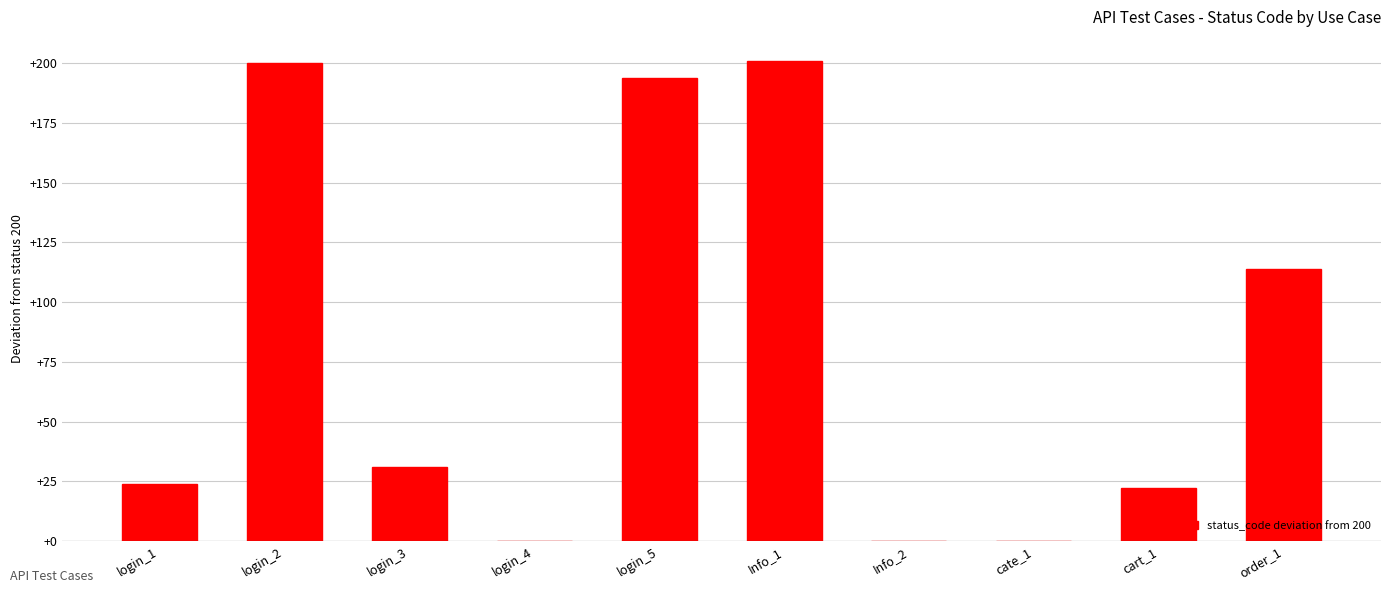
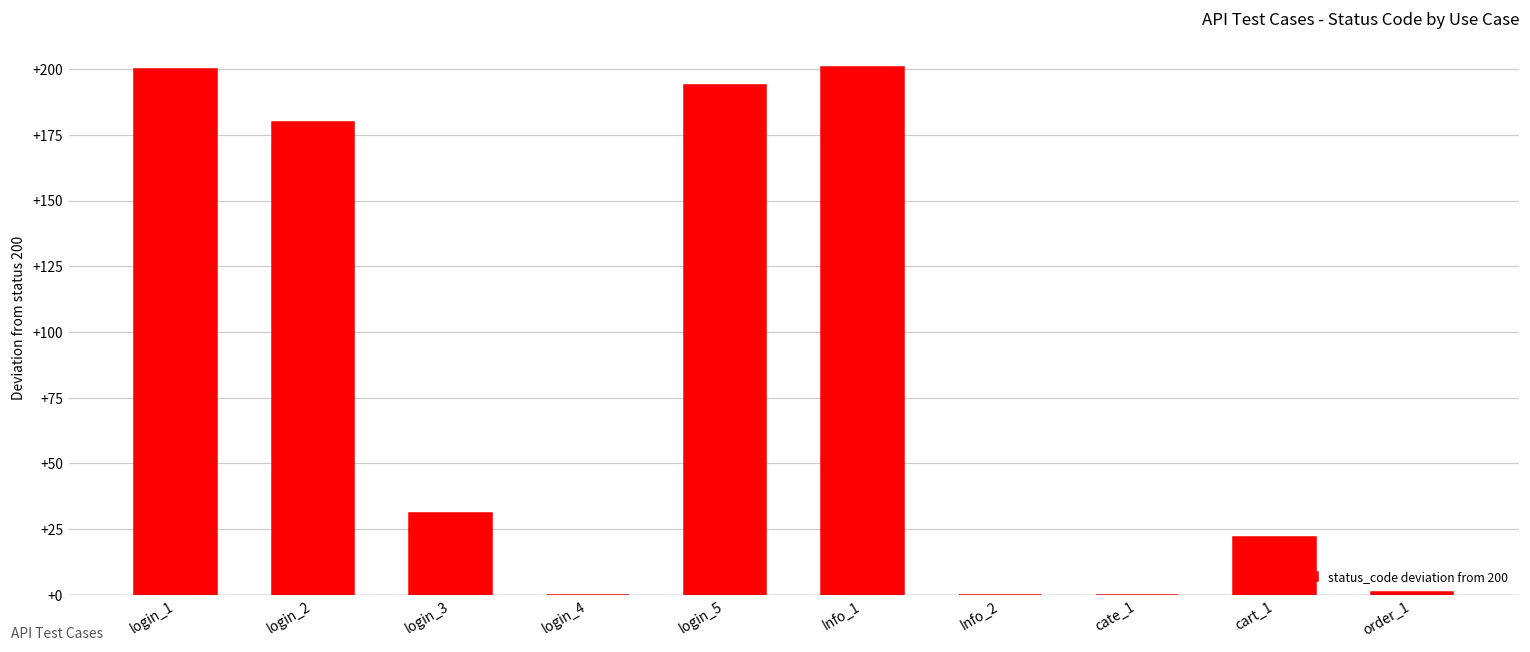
login_1: +24 -> +200
login_2: +200 -> +180
order_1: +114 -> +1
